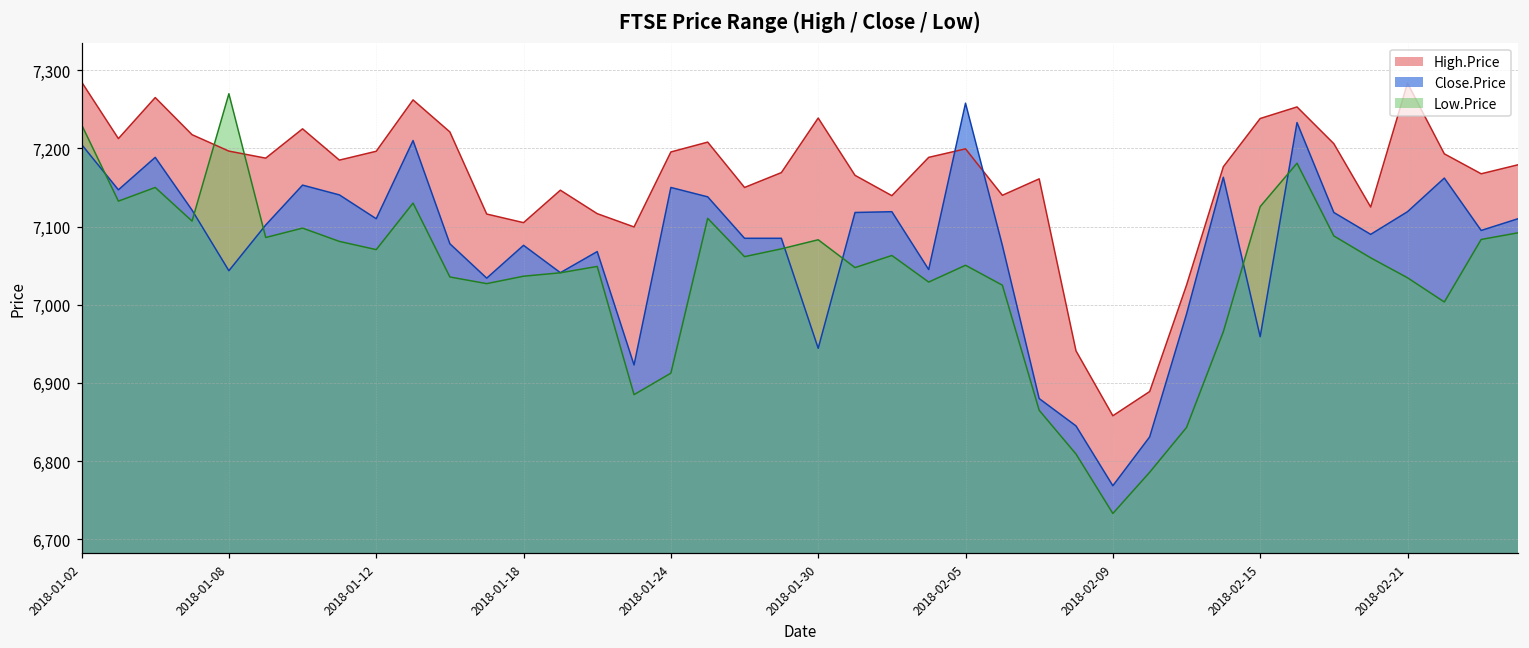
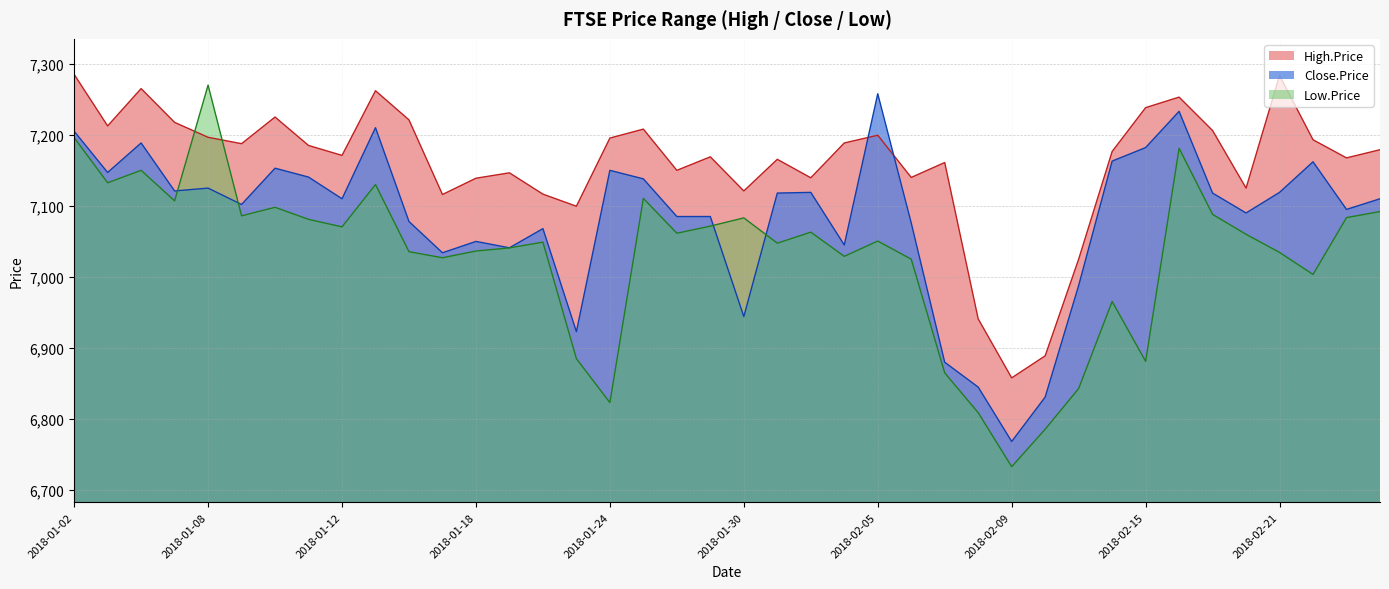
Low.Price, 2018-01-02: 7,230 -> 7,200
Close.Price, 2018-01-08: 7,040 -> 7,130
High.Price, 2018-01-12: 7,200 -> 7,170
High.Price, 2018-01-18: 7,110 -> 7,140
Close.Price, 2018-01-18: 7,080 -> 7,050
Low.Price, 2018-01-24: 6,910 -> 6,820
High.Price, 2018-01-30: 7,240 -> 7,120
Close.Price, 2018-02-15: 6,960 -> 7,180
Low.Price, 2018-02-15: 7,130 -> 6,880
